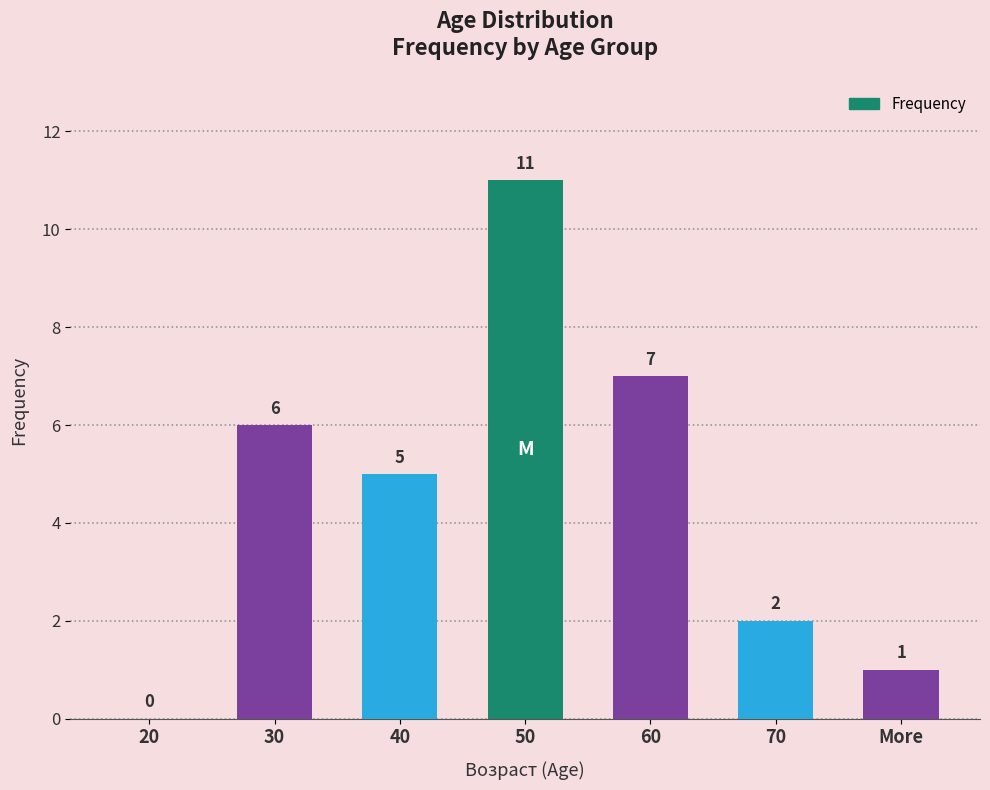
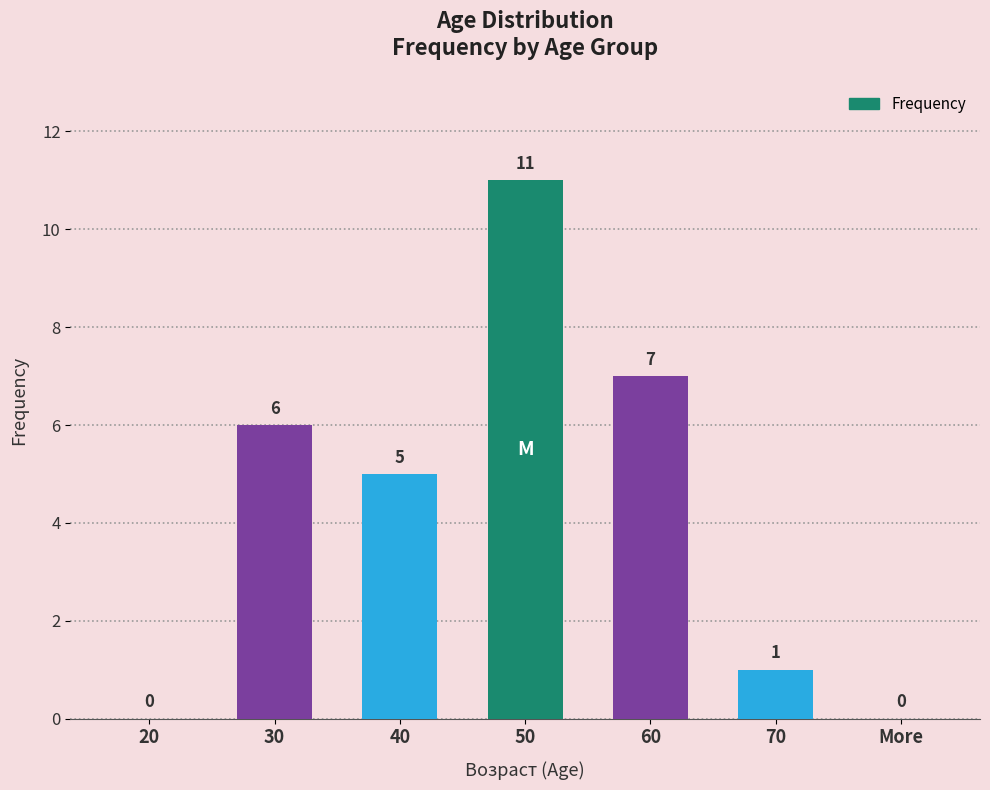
70: 2 -> 1
More: 1 -> 0
